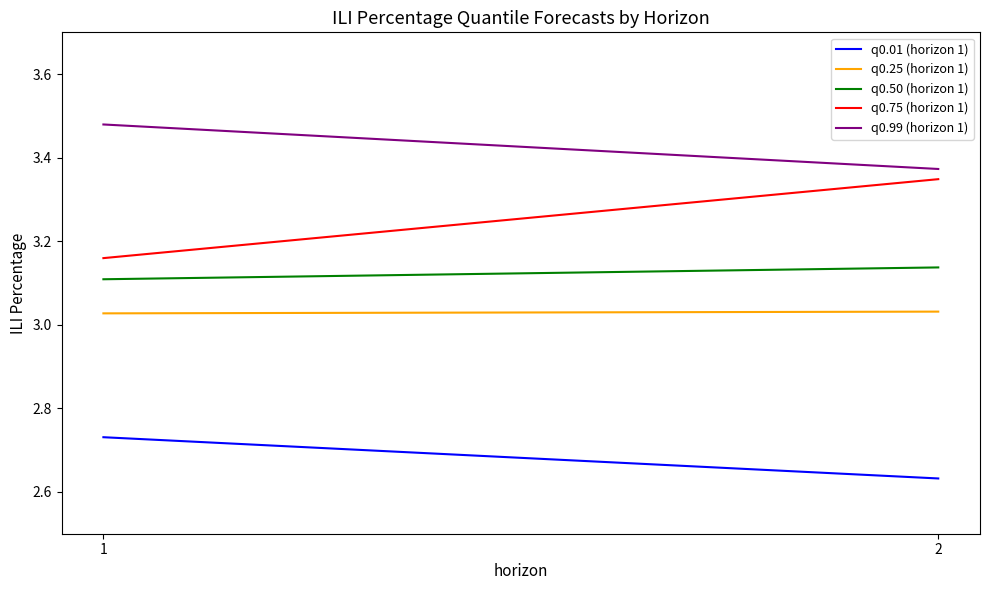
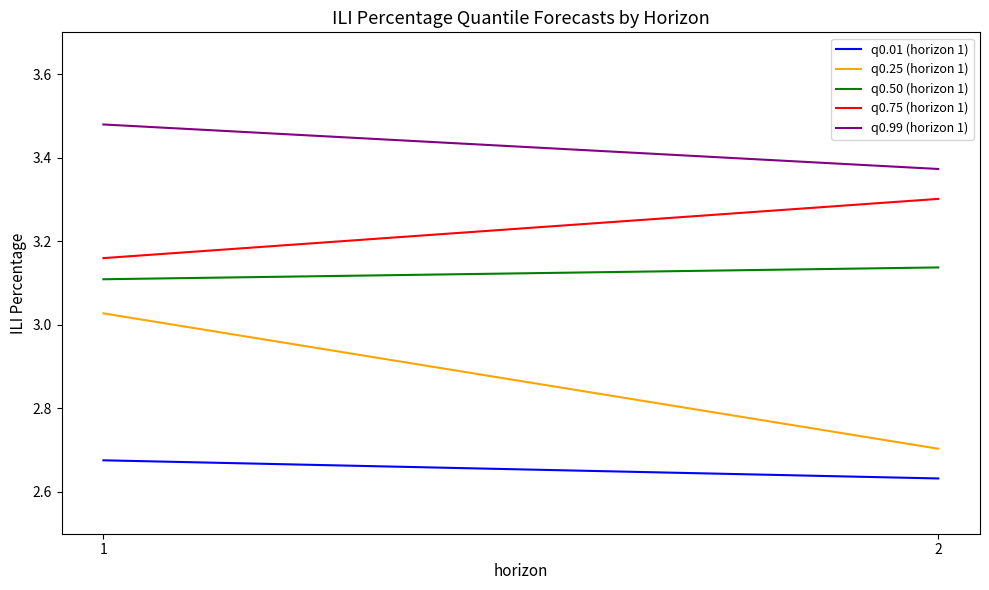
q0.01 (horizon 1), 1: 2.73 -> 2.68
q0.25 (horizon 1), 2: 3.03 -> 2.70
q0.75 (horizon 1), 2: 3.35 -> 3.30
